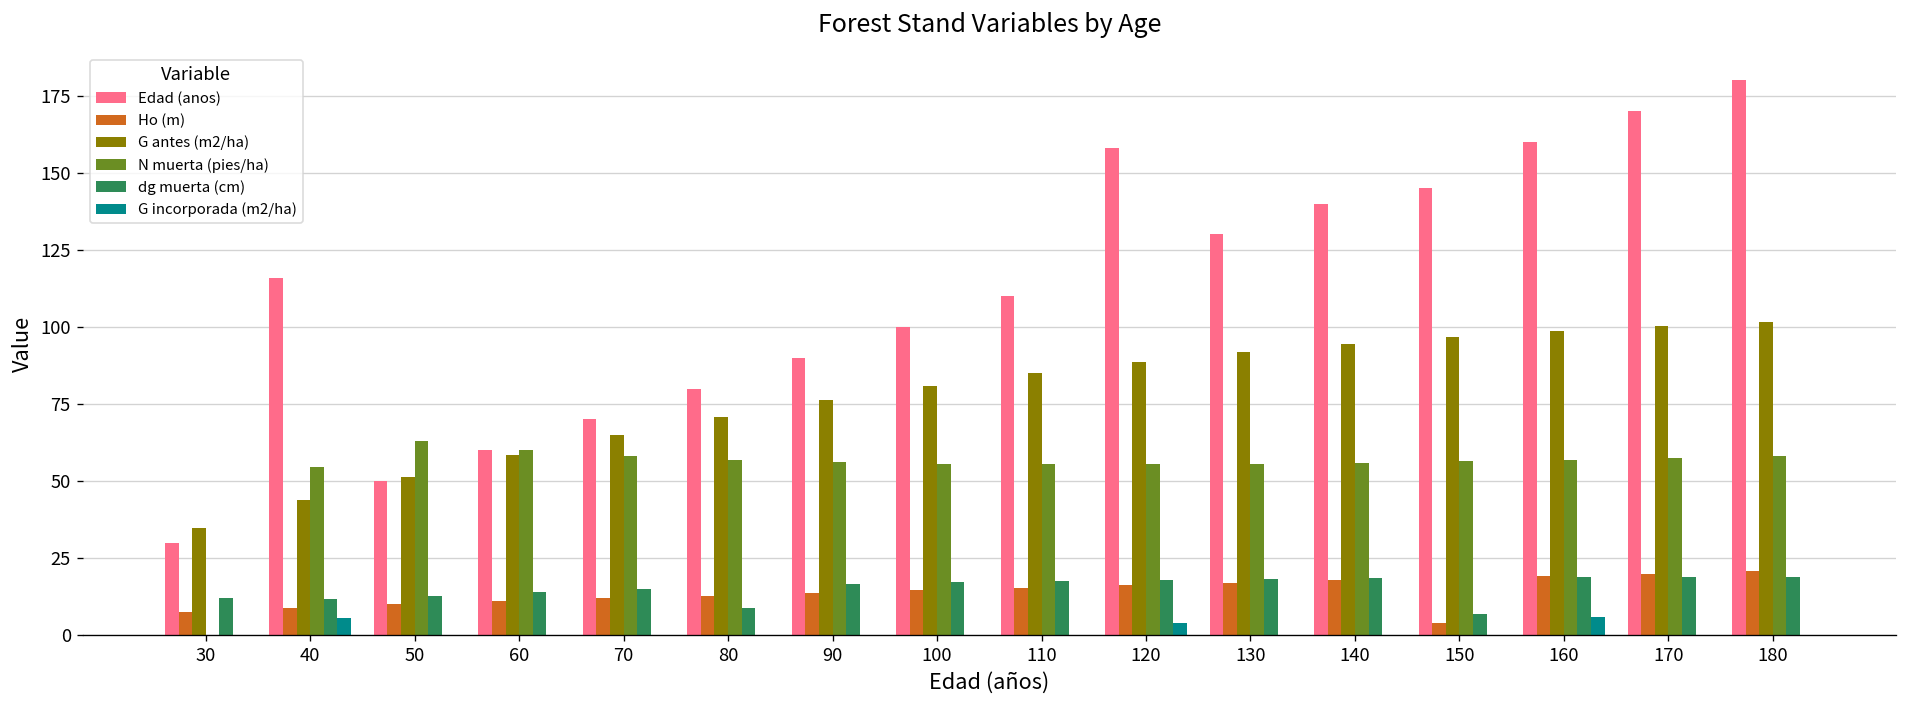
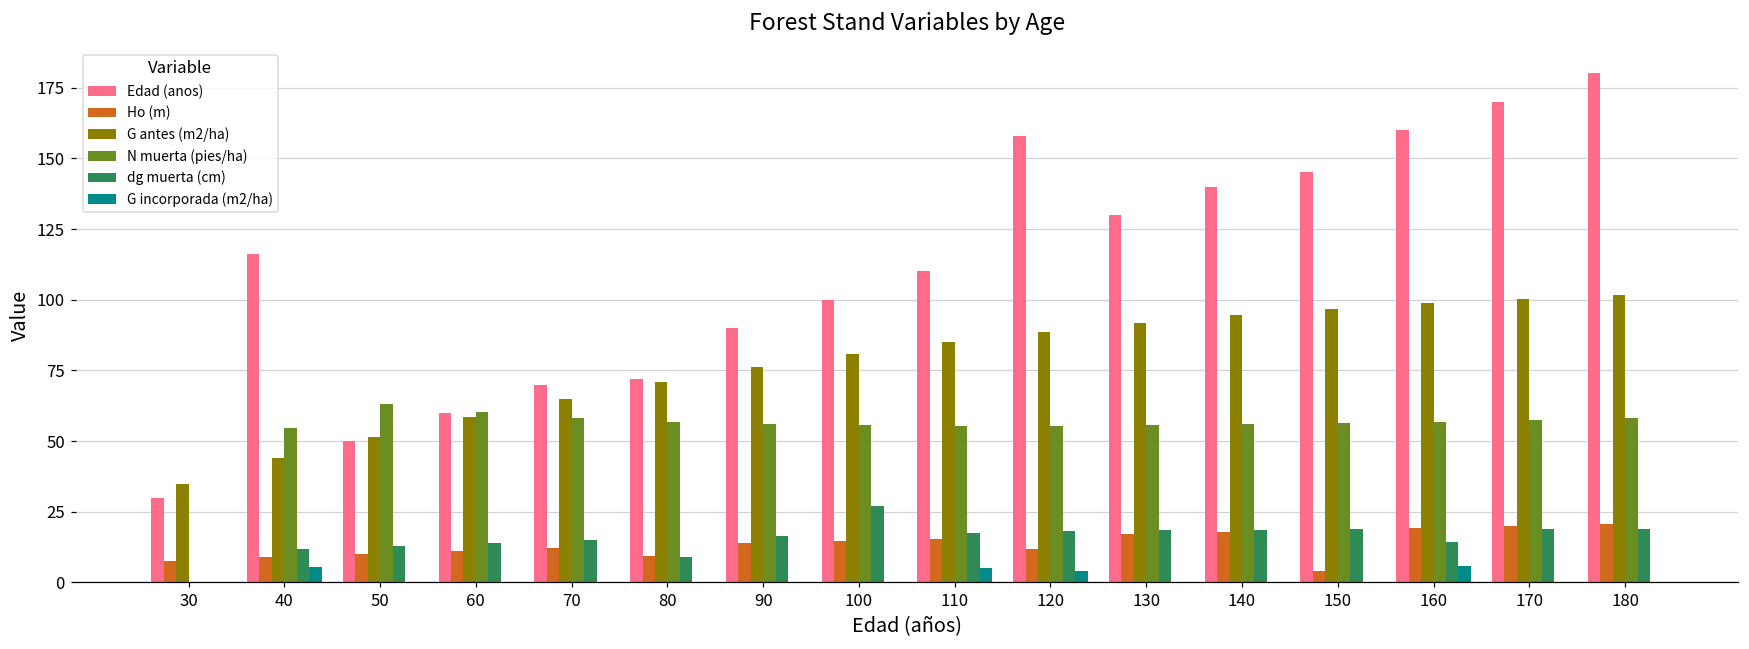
dg muerta (cm), 30: 12 -> 0
Edad (anos), 80: 80 -> 72
Ho (m), 80: 13 -> 9
dg muerta (cm), 100: 17 -> 27
G incorporada (m2/ha), 110: 0 -> 5
Ho (m), 120: 16 -> 12
dg muerta (cm), 150: 7 -> 19
dg muerta (cm), 160: 19 -> 14
